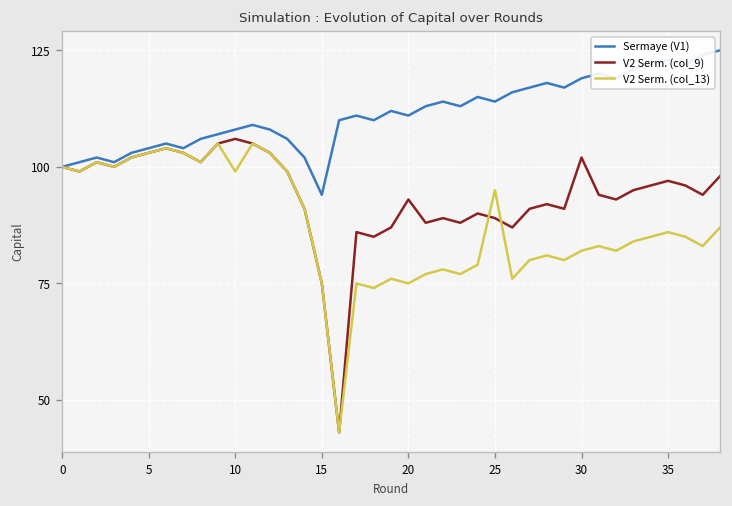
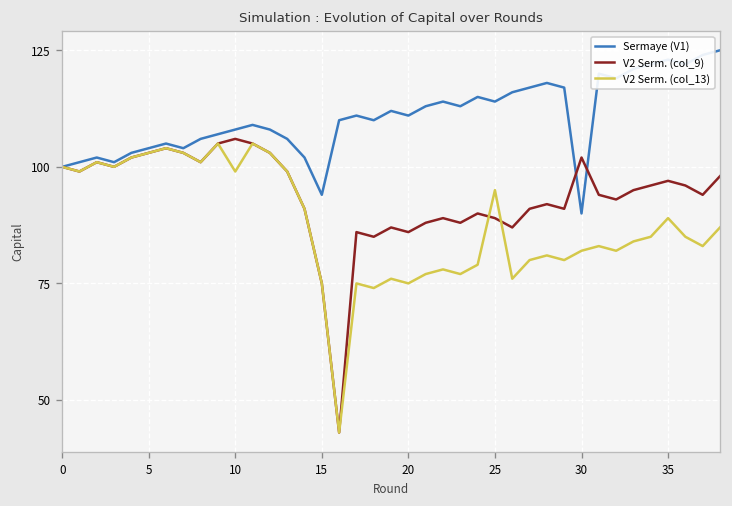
V2 Serm. (col_9), 20: 93 -> 86
Sermaye (V1), 30: 119 -> 90
V2 Serm. (col_13), 35: 86 -> 89
